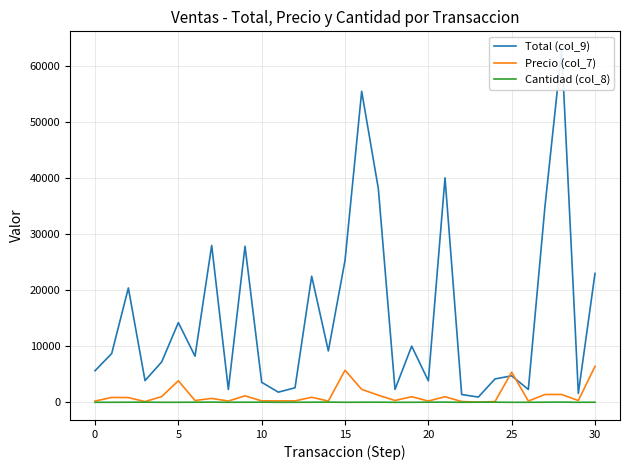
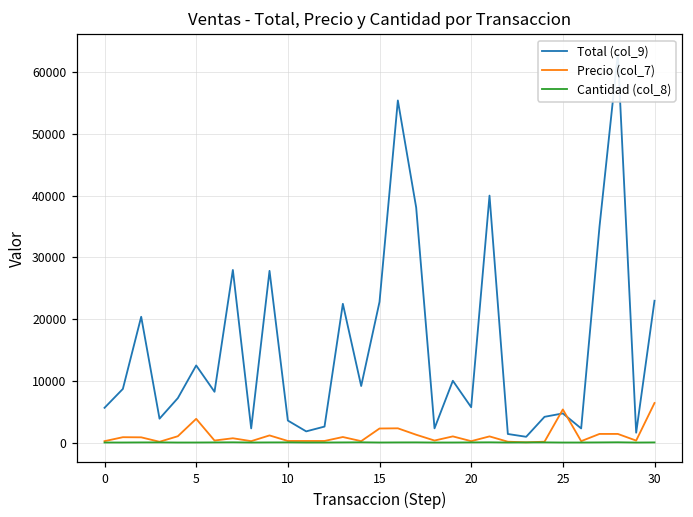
Total (col_9), 5: 14000 -> 12000
Total (col_9), 15: 25000 -> 23000
Precio (col_7), 15: 6000 -> 2000
Total (col_9), 20: 4000 -> 6000
